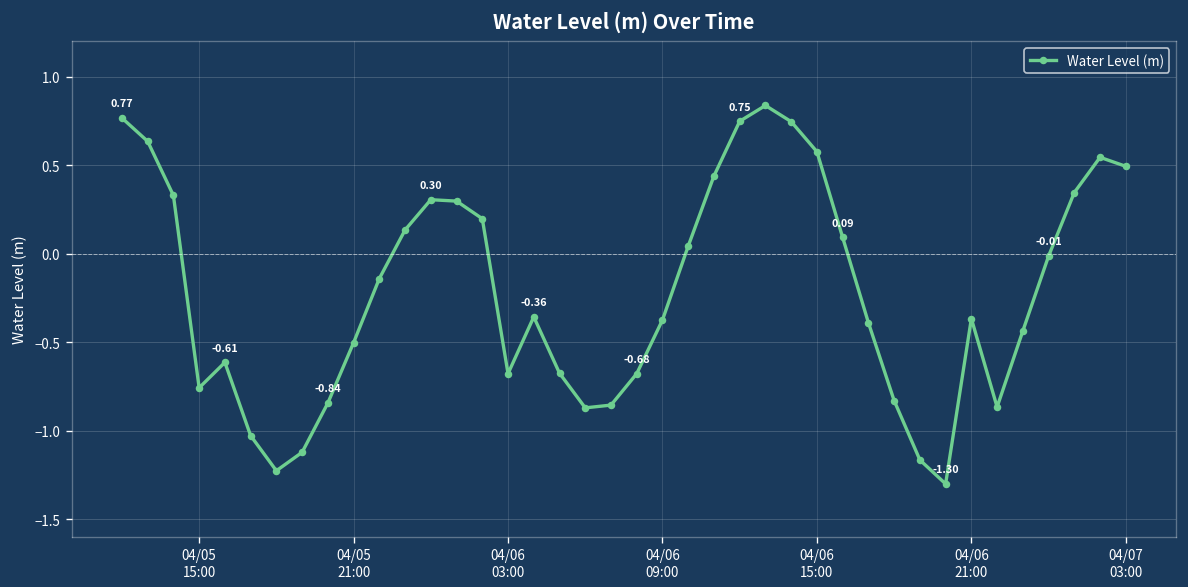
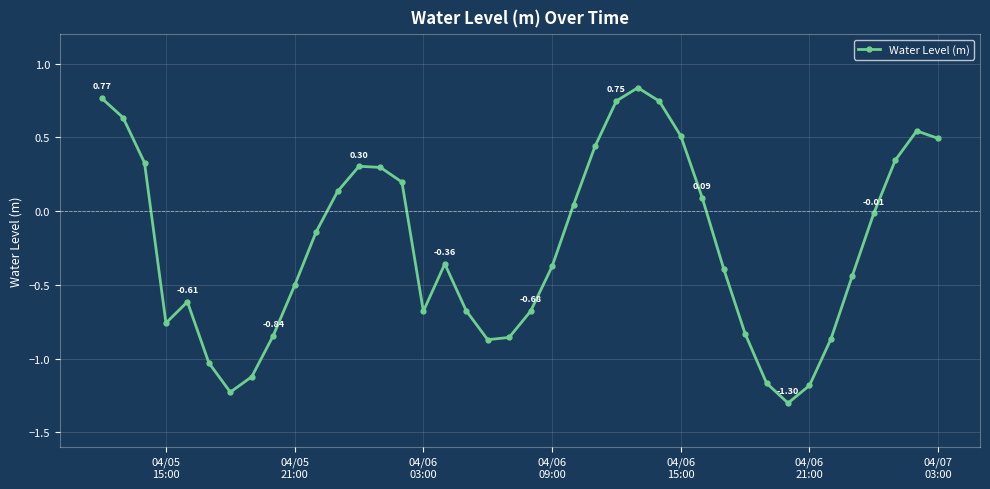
04/06 15:00: 0.58 -> 0.51
04/06 21:00: -0.37 -> -1.18
